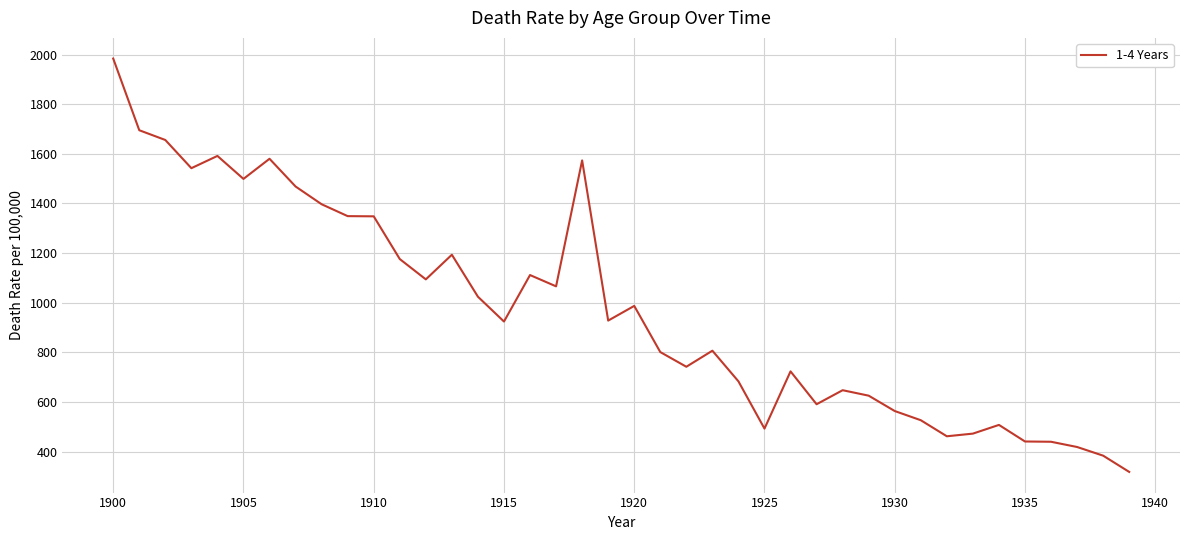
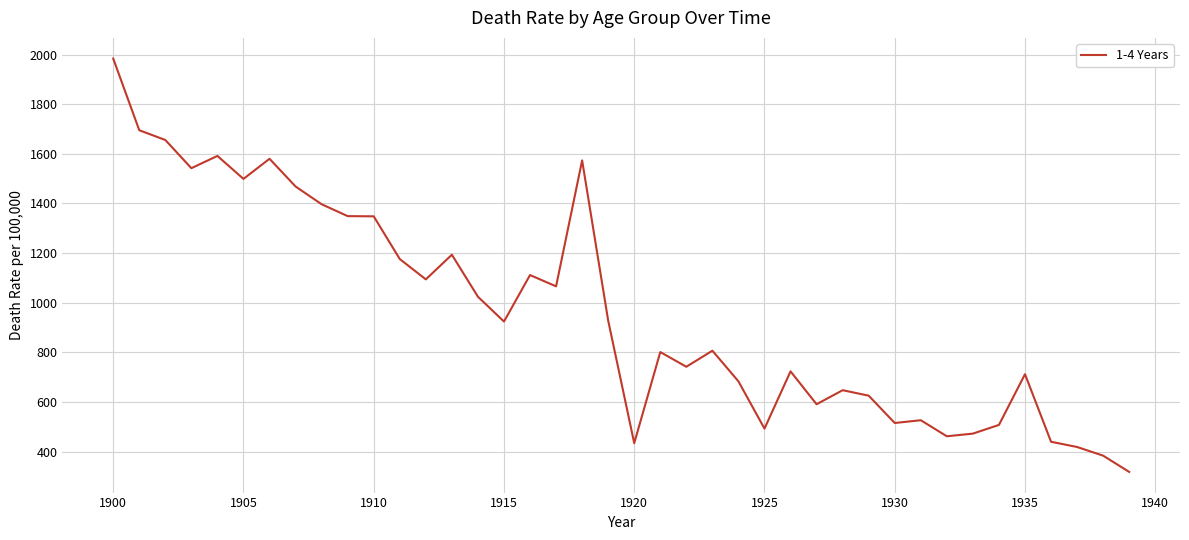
1920: 990 -> 430
1930: 560 -> 520
1935: 440 -> 710
